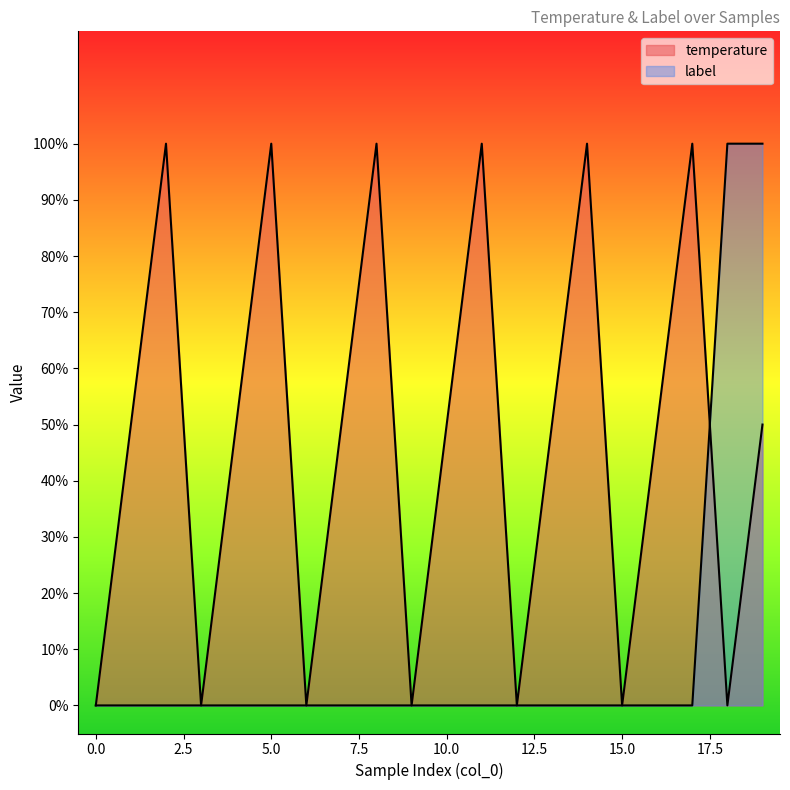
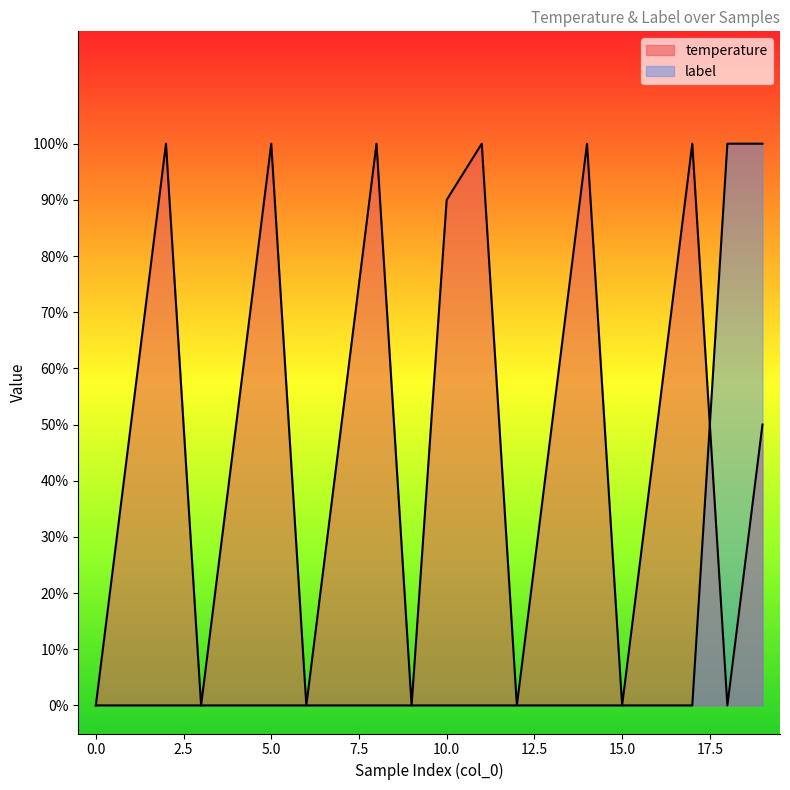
temperature, 10.0: 50% -> 90%
